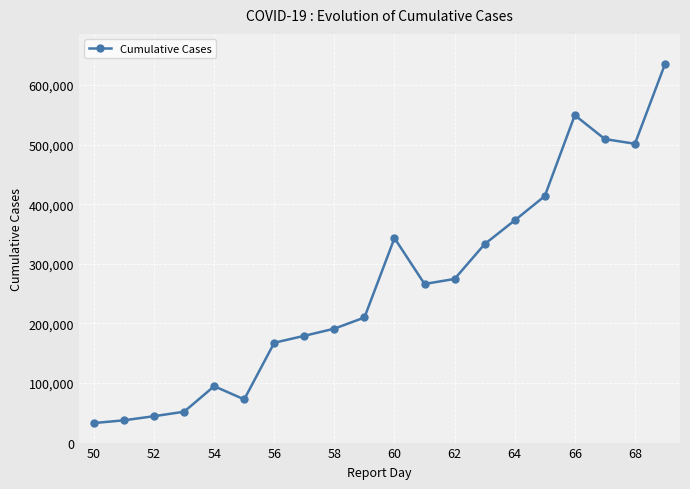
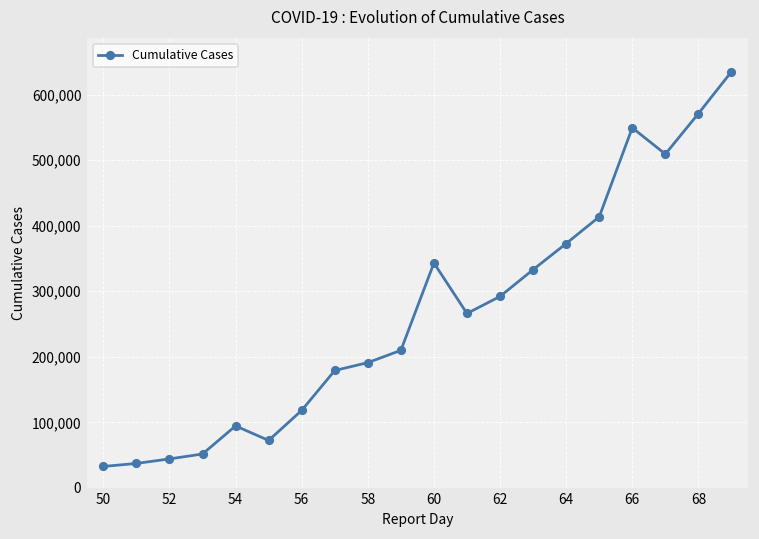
56: 170,000 -> 120,000
62: 270,000 -> 290,000
68: 500,000 -> 570,000
